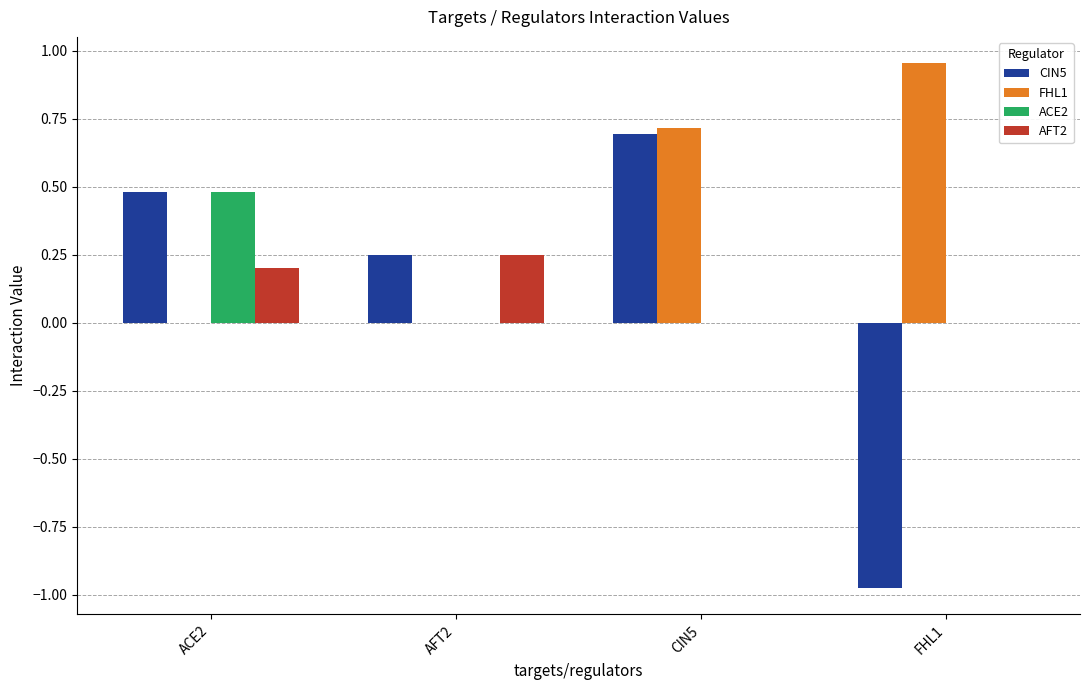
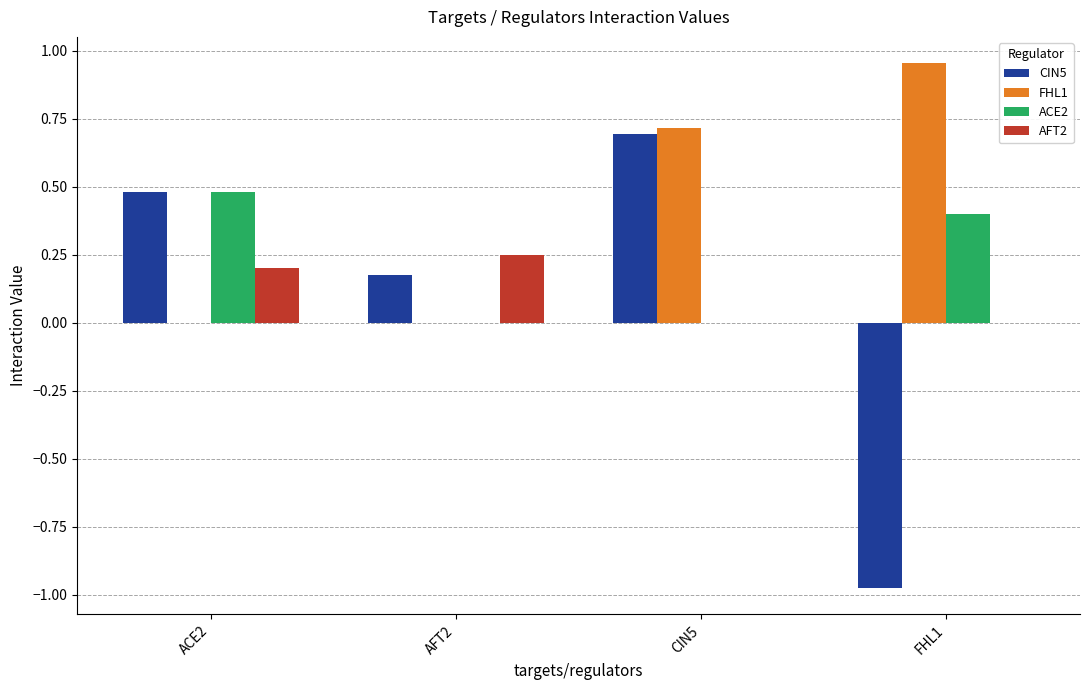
CIN5, AFT2: 0.25 -> 0.17
ACE2, FHL1: 0.0 -> 0.4
